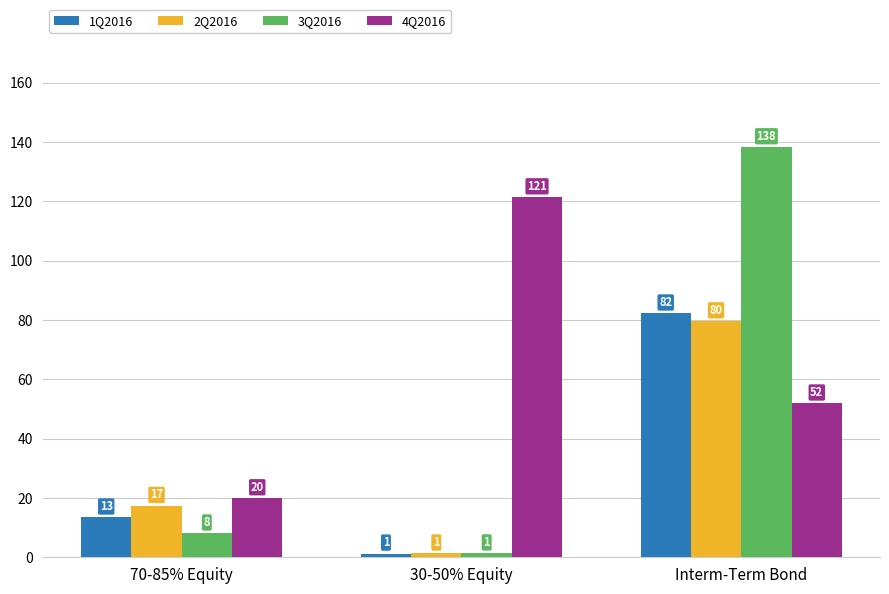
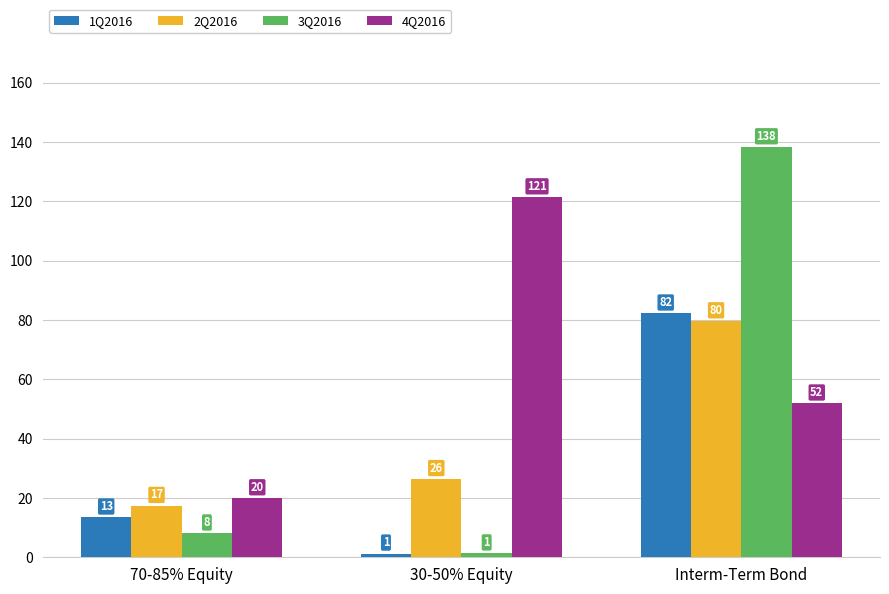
2Q2016, 30-50% Equity: 1 -> 26
